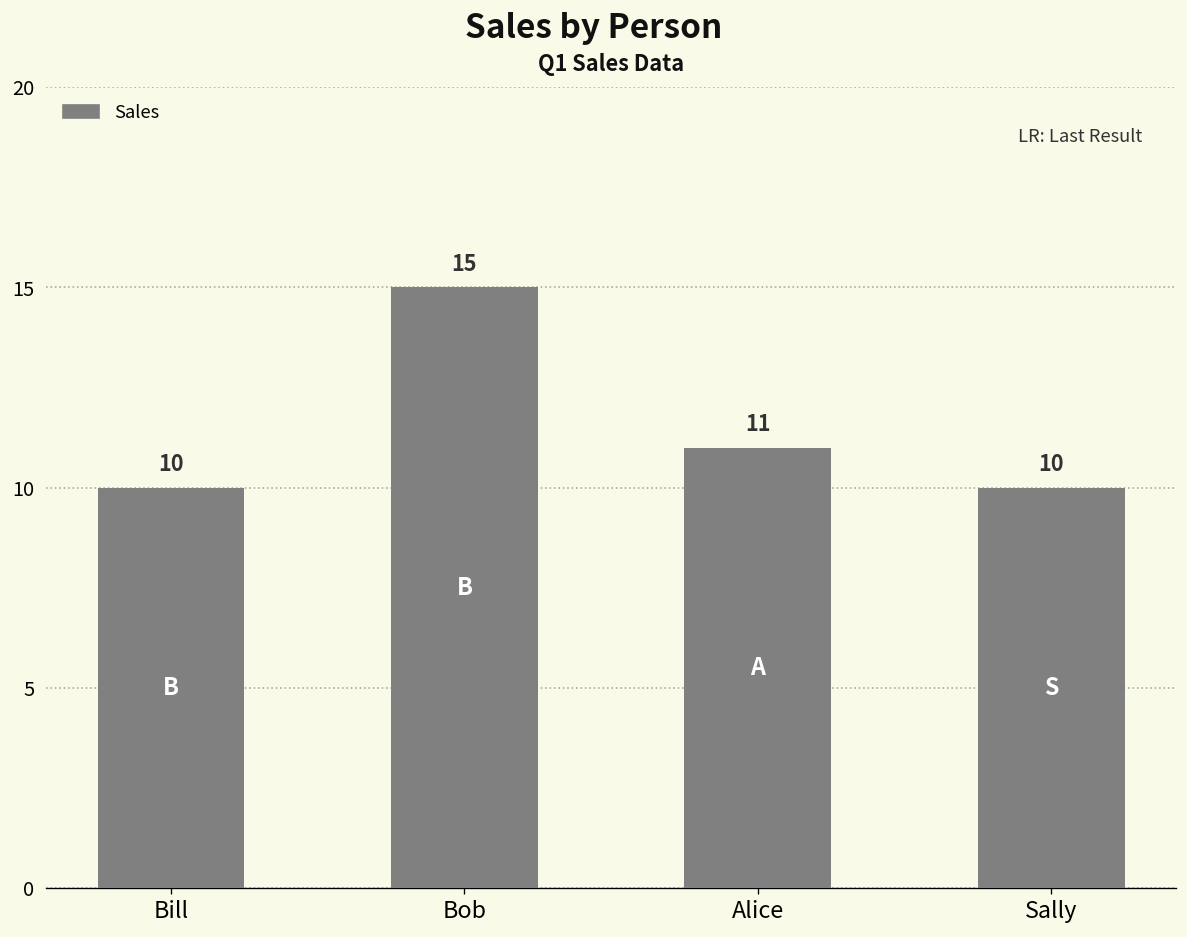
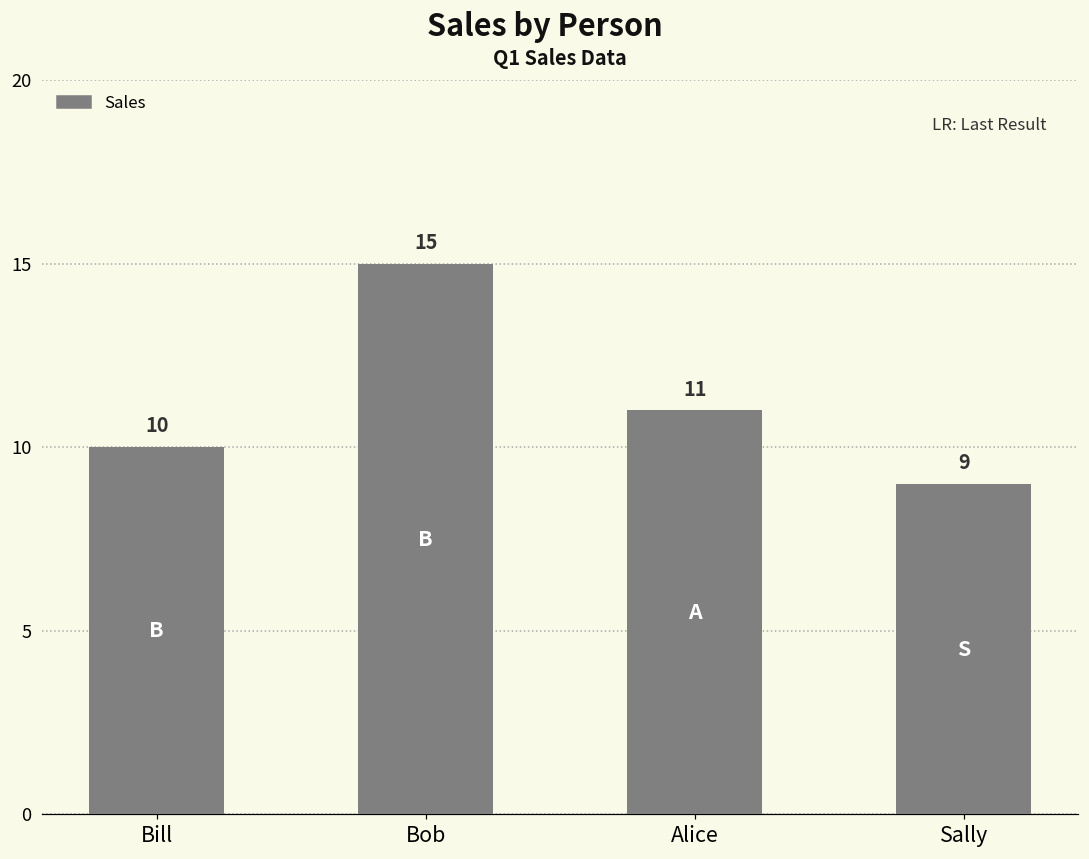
Sally: 10 -> 9
